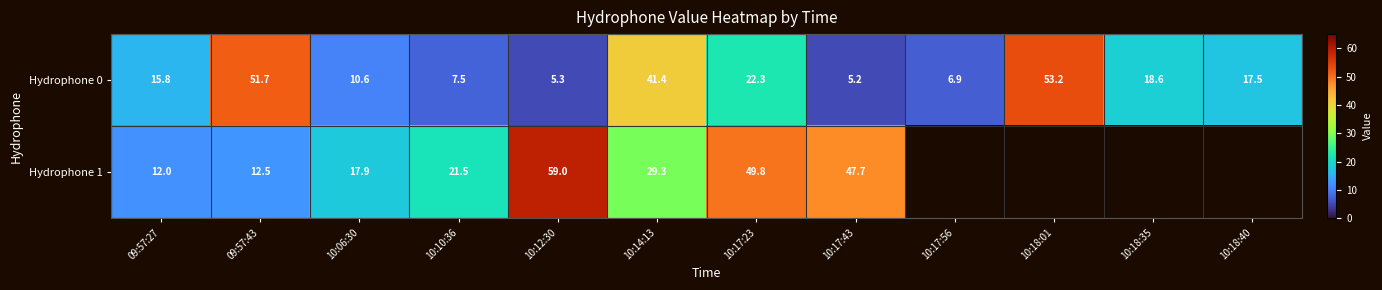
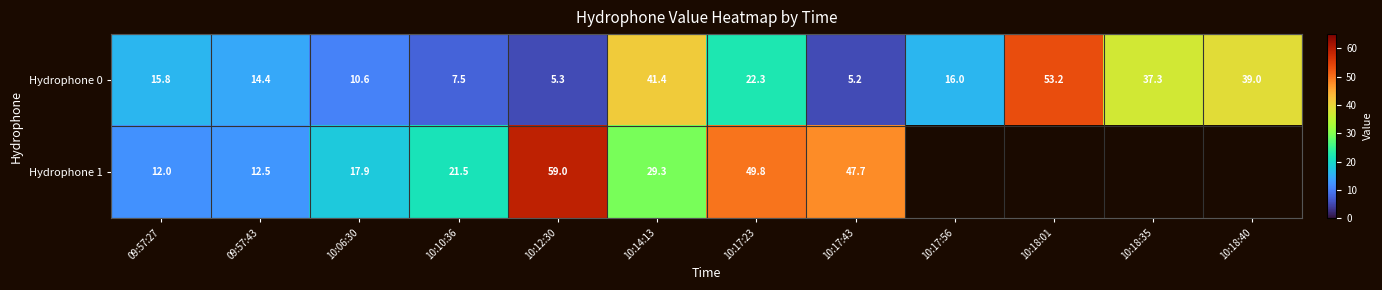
Hydrophone 0, 09:57:43: 51.7 -> 14.4
Hydrophone 0, 10:17:56: 6.9 -> 16.0
Hydrophone 0, 10:18:35: 18.6 -> 37.3
Hydrophone 0, 10:18:40: 17.5 -> 39.0
